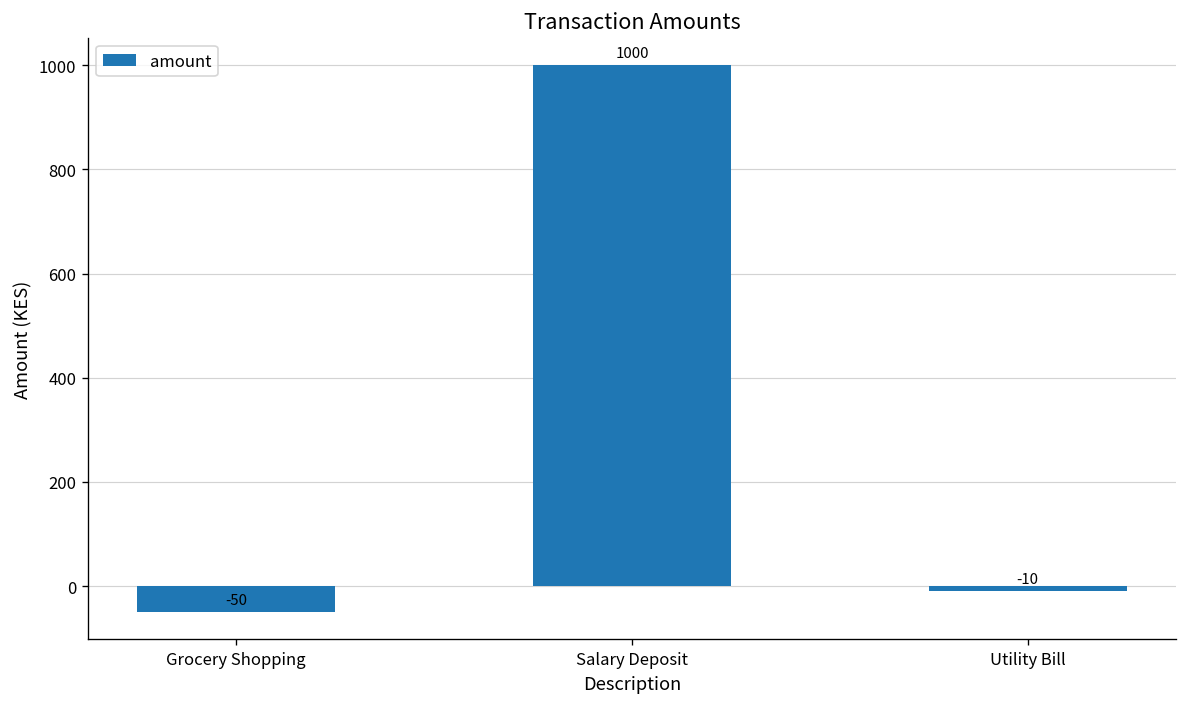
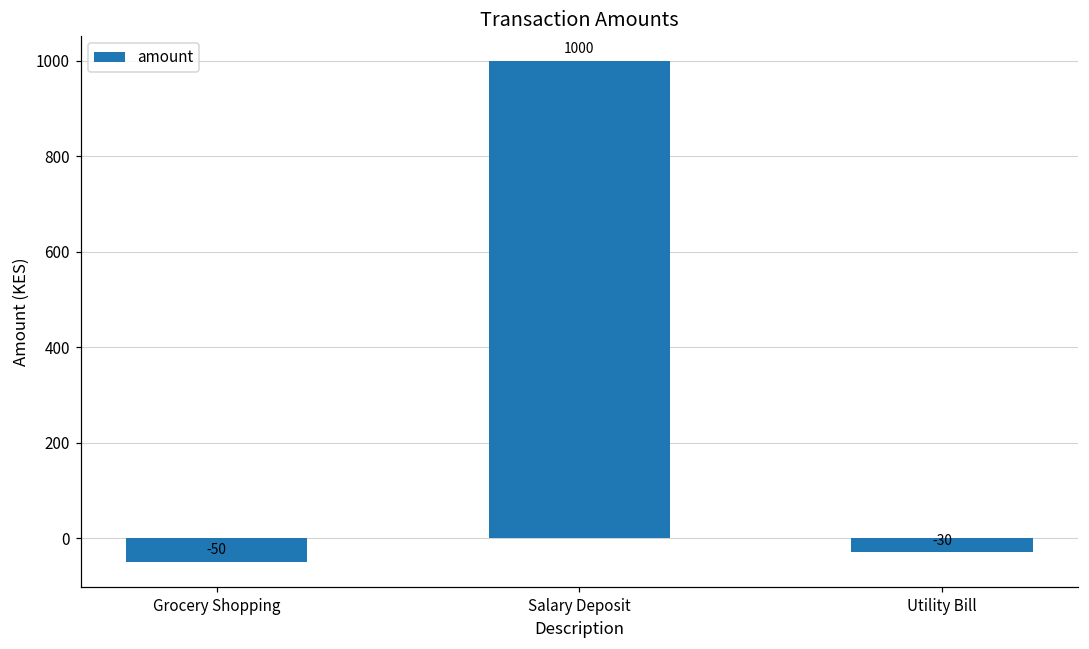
Utility Bill: -10 -> -30
